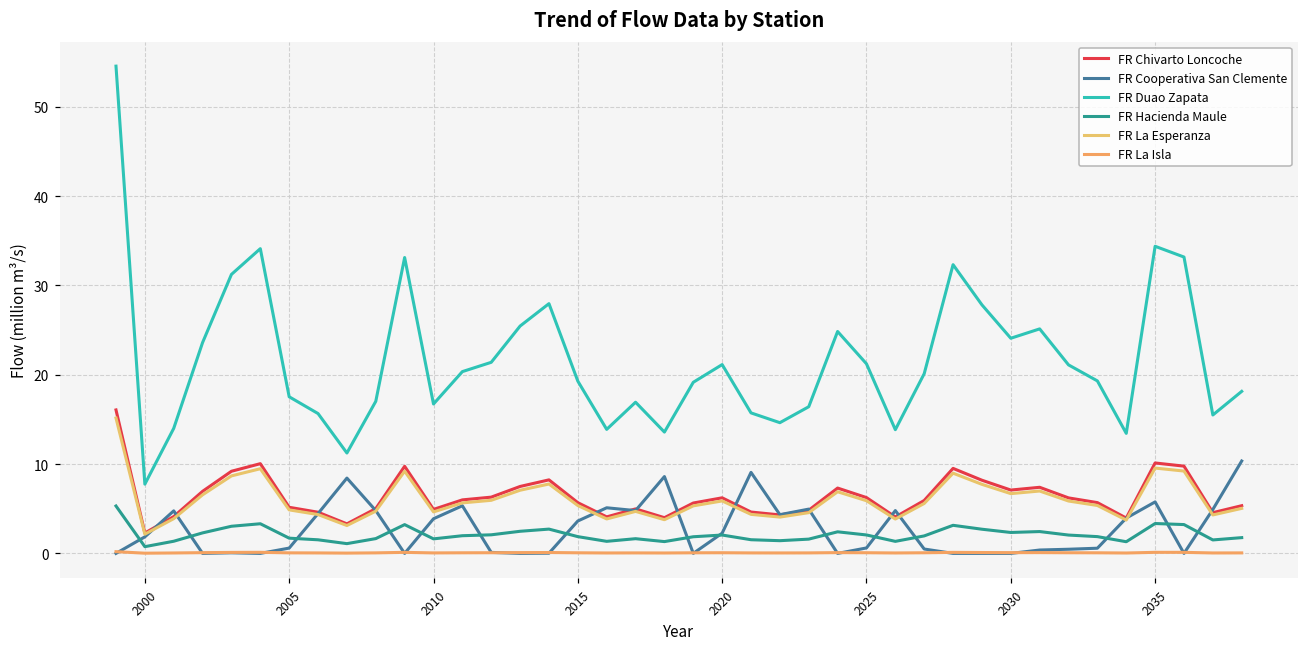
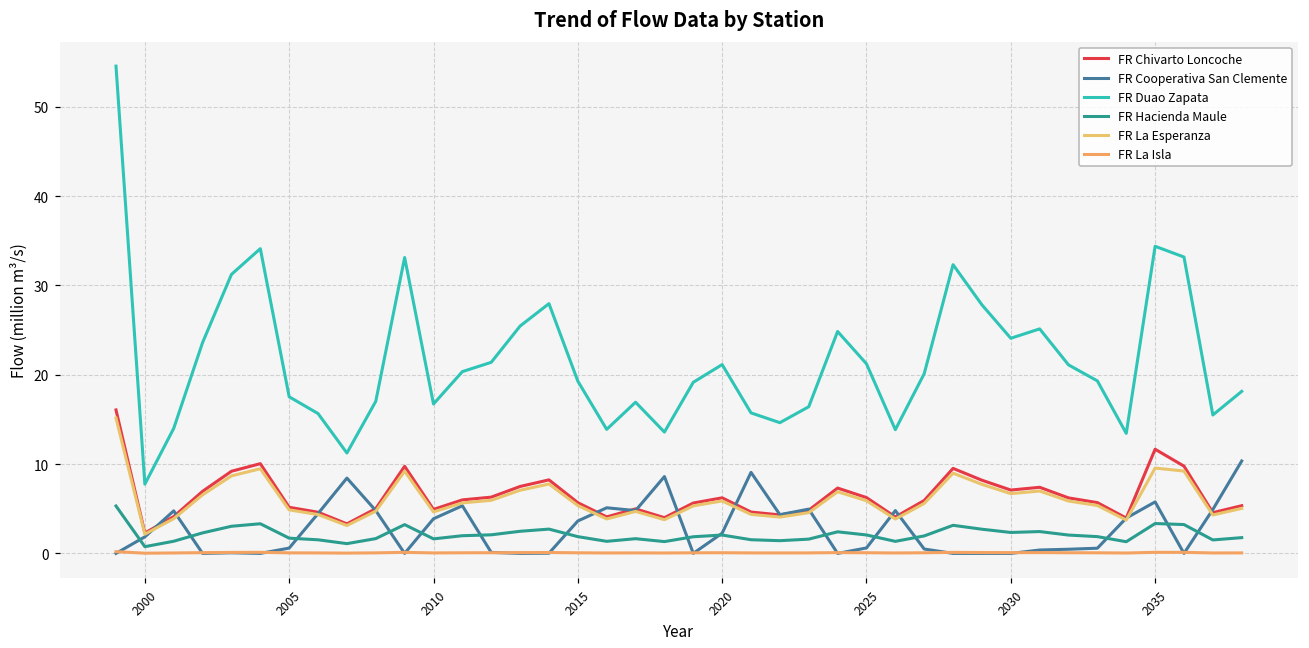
FR Chivarto Loncoche, 2035: 10 -> 12
